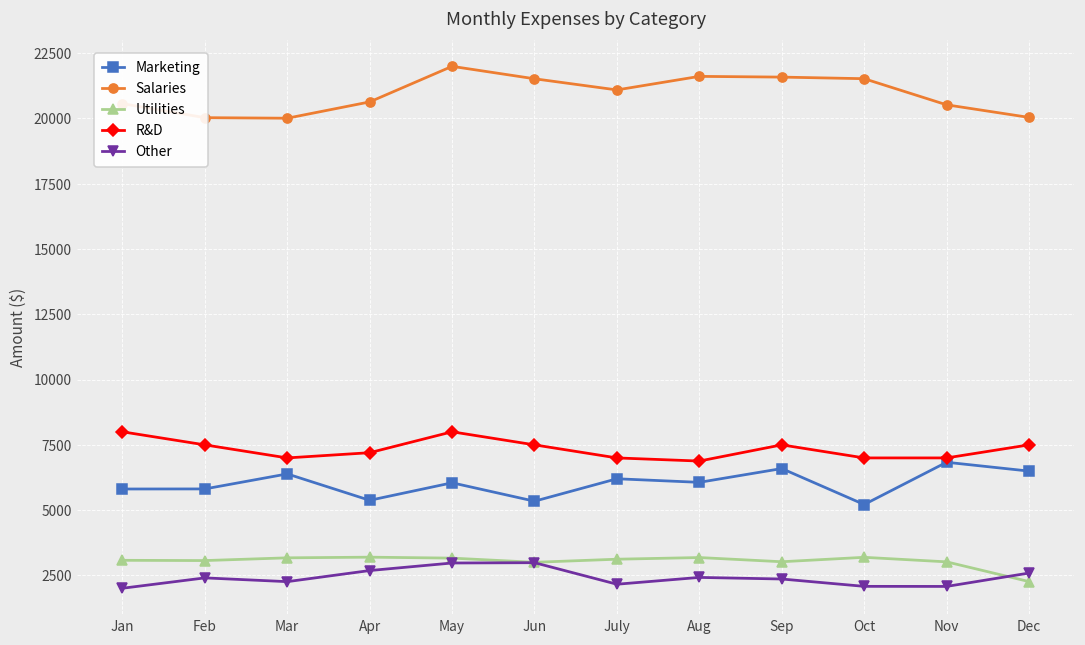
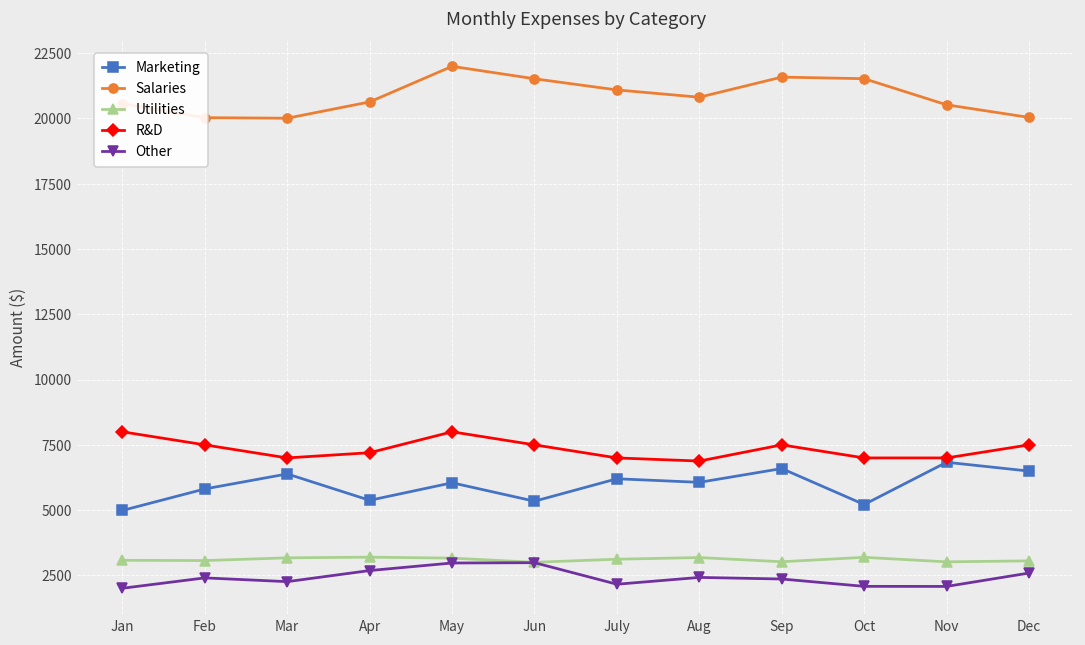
Marketing, Jan: 5800 -> 5000
Salaries, Aug: 21600 -> 20800
Utilities, Dec: 2300 -> 3100
